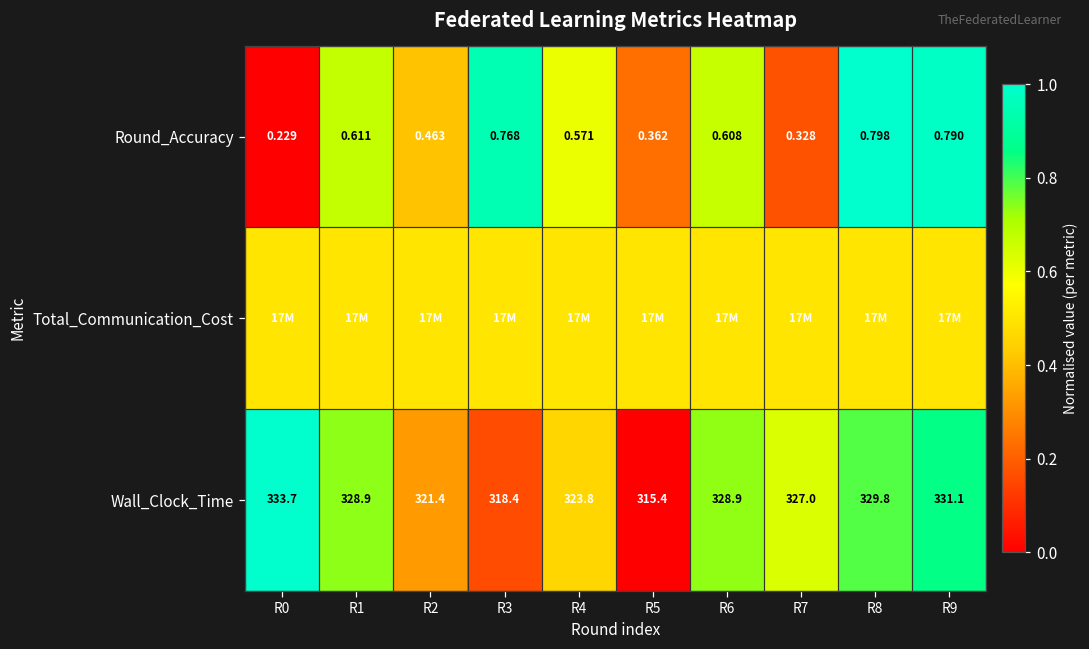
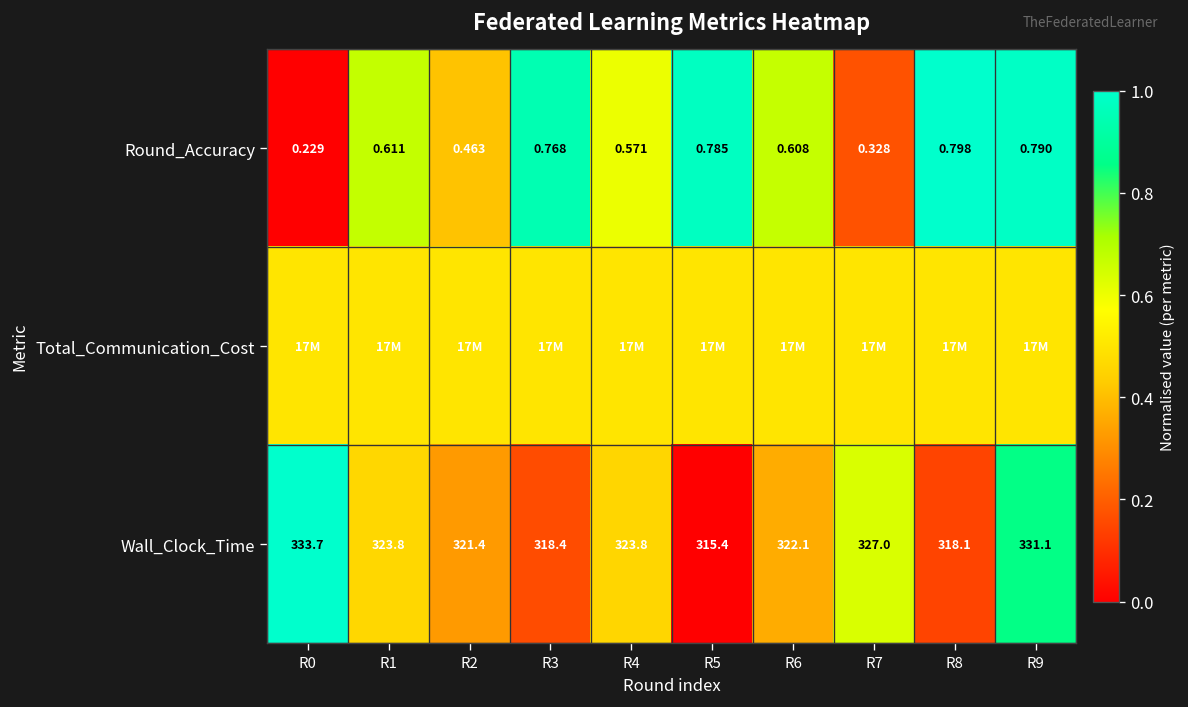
Round_Accuracy, R5: 0.362 -> 0.785
Wall_Clock_Time, R1: 328.9 -> 323.8
Wall_Clock_Time, R6: 328.9 -> 322.1
Wall_Clock_Time, R8: 329.8 -> 318.1
